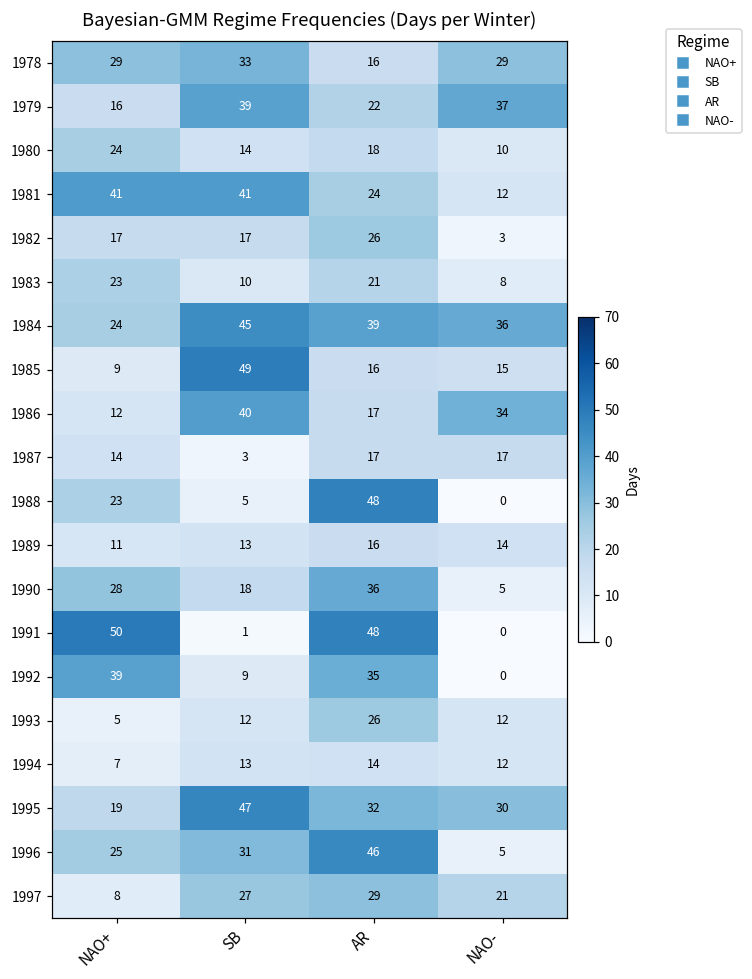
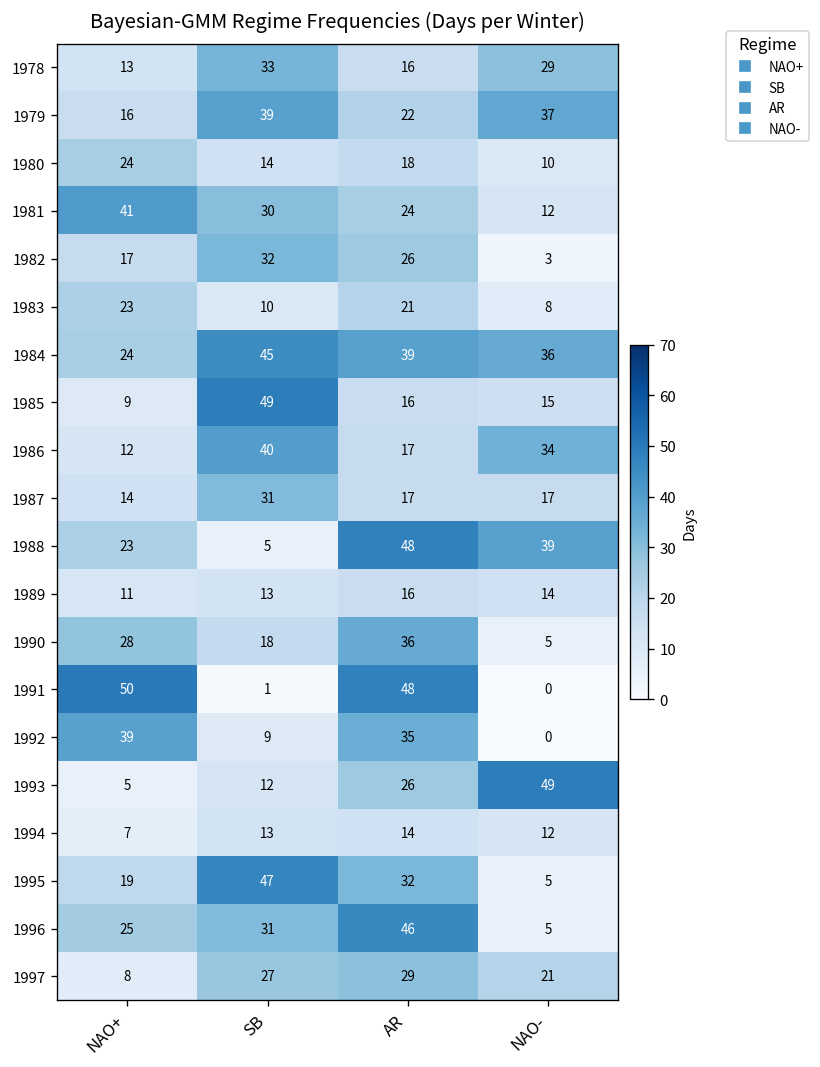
1978, NAO+: 29 -> 13
1981, SB: 41 -> 30
1982, SB: 17 -> 32
1987, SB: 3 -> 31
1988, NAO-: 0 -> 39
1993, NAO-: 12 -> 49
1995, NAO-: 30 -> 5
